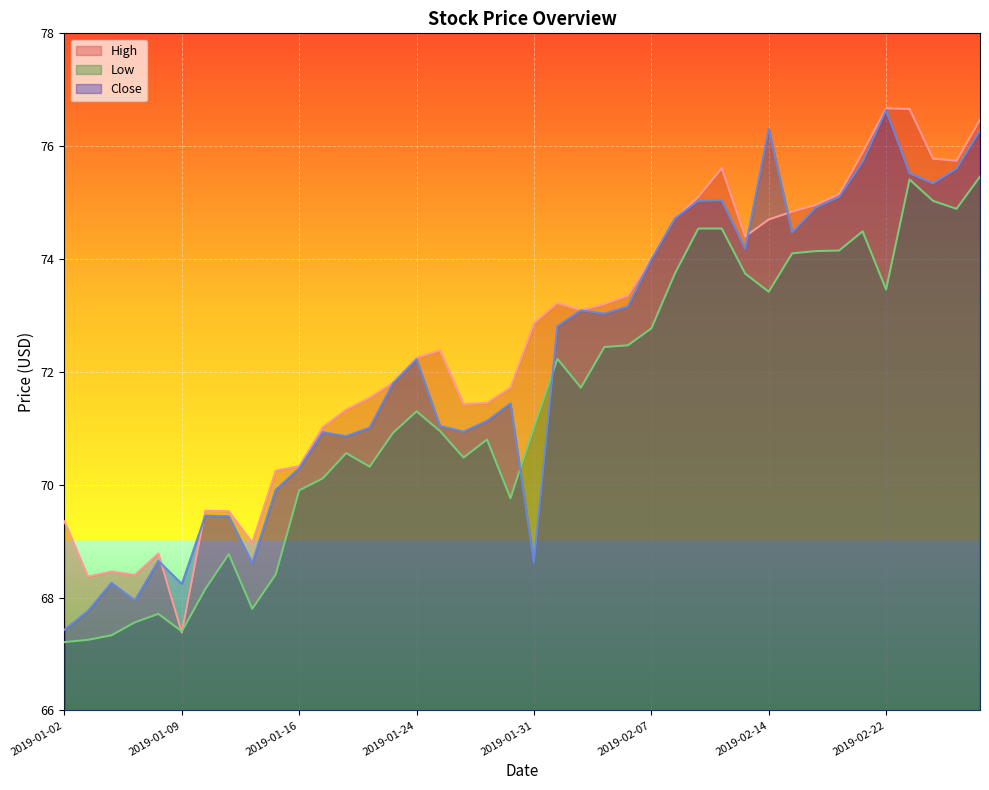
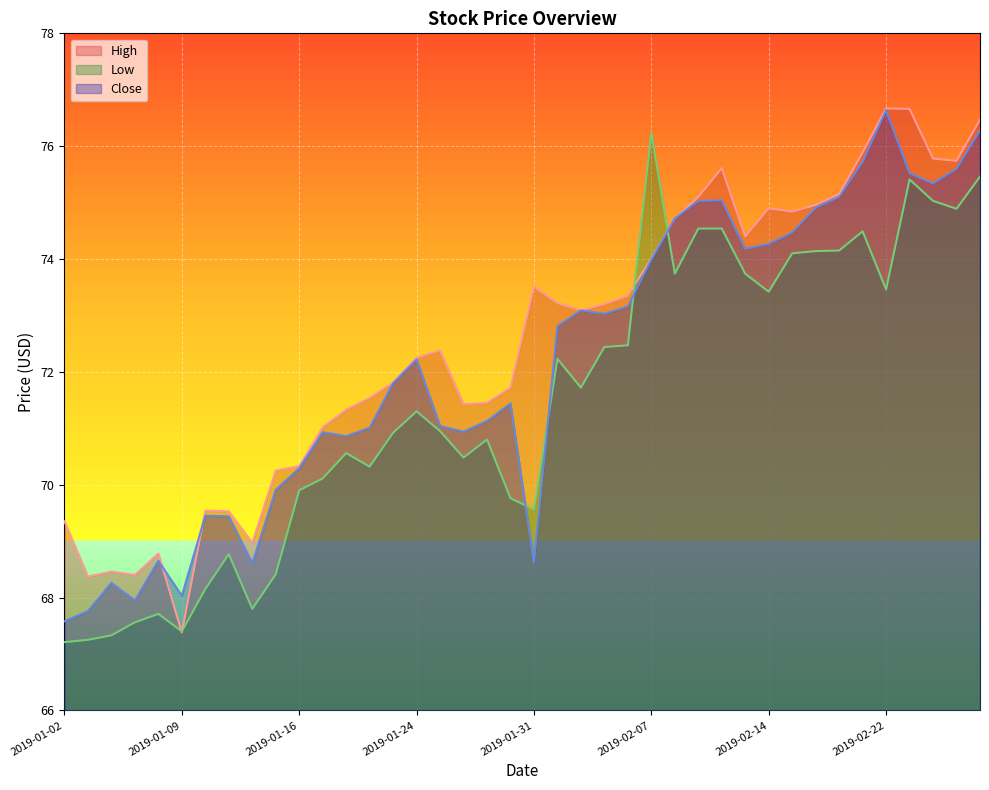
Close, 2019-01-02: 67.4 -> 67.6
Close, 2019-01-09: 68.2 -> 68.0
High, 2019-01-31: 72.9 -> 73.5
Low, 2019-01-31: 71.0 -> 69.6
Low, 2019-02-07: 72.8 -> 76.2
High, 2019-02-14: 74.7 -> 74.9
Close, 2019-02-14: 76.3 -> 74.3
